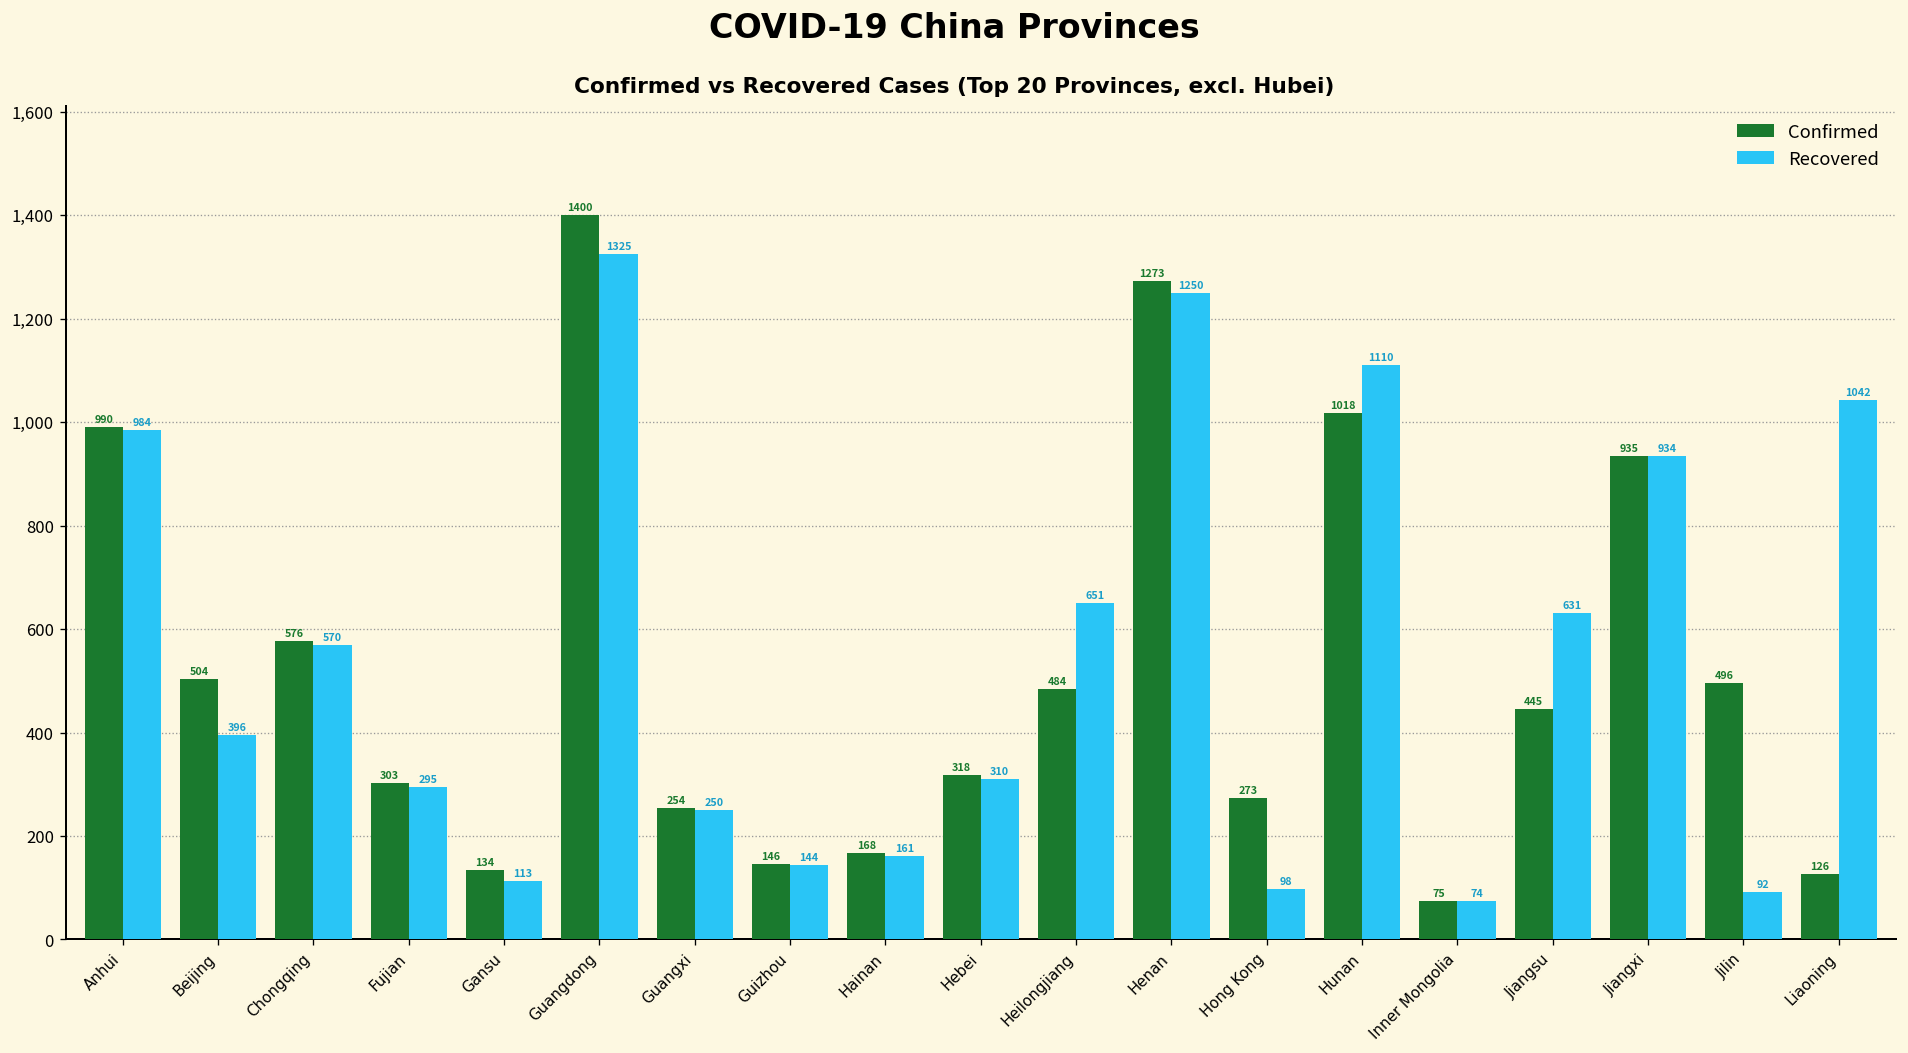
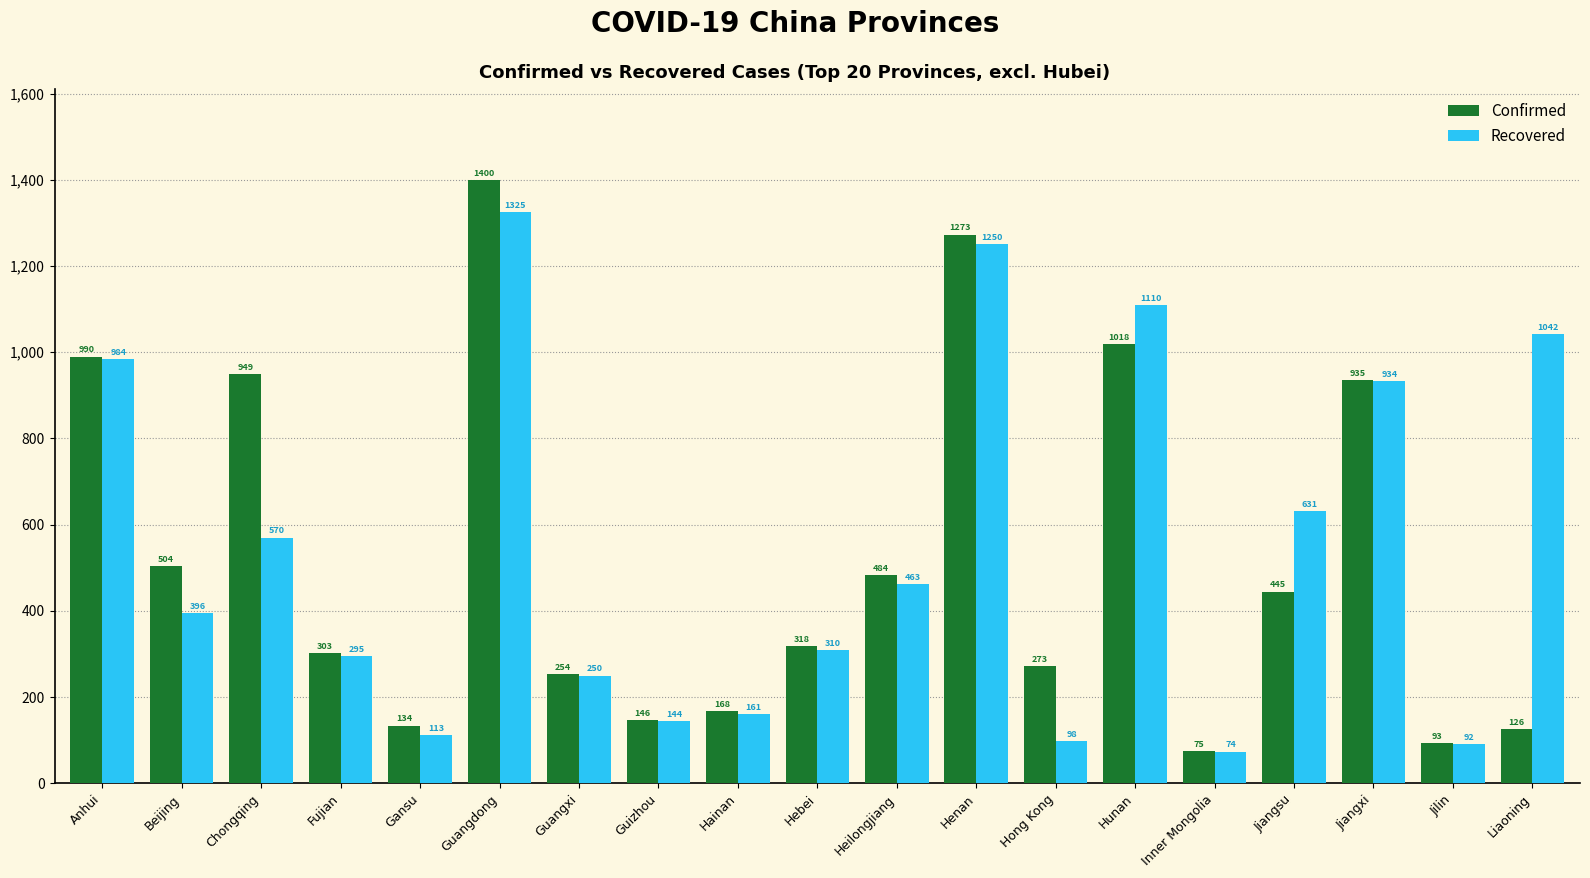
Confirmed, Chongqing: 576 -> 949
Recovered, Heilongjiang: 651 -> 463
Confirmed, Jilin: 496 -> 93
